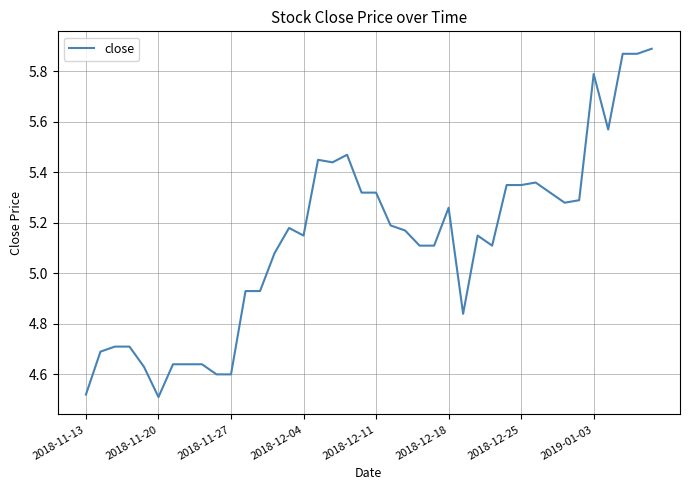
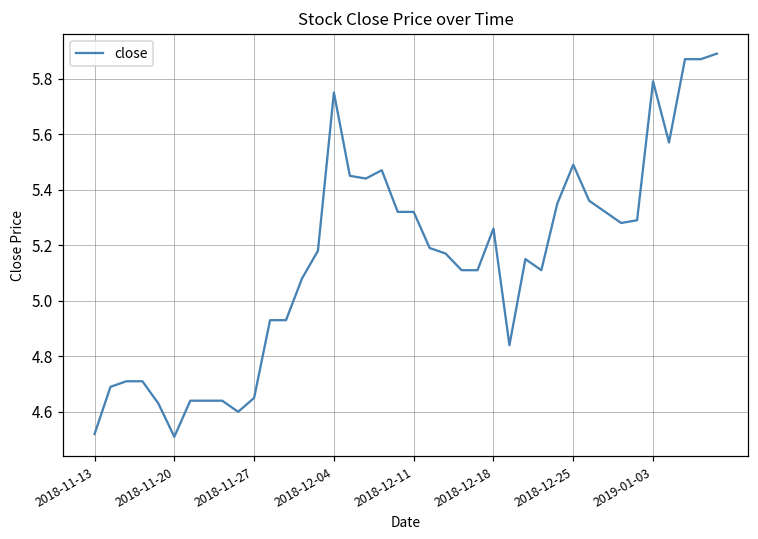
2018-11-27: 4.60 -> 4.65
2018-12-04: 5.15 -> 5.75
2018-12-25: 5.35 -> 5.49
